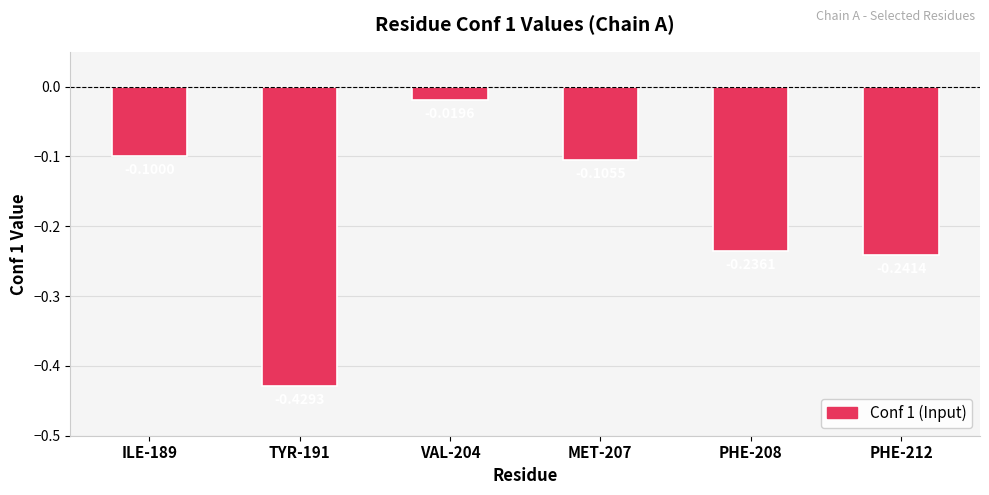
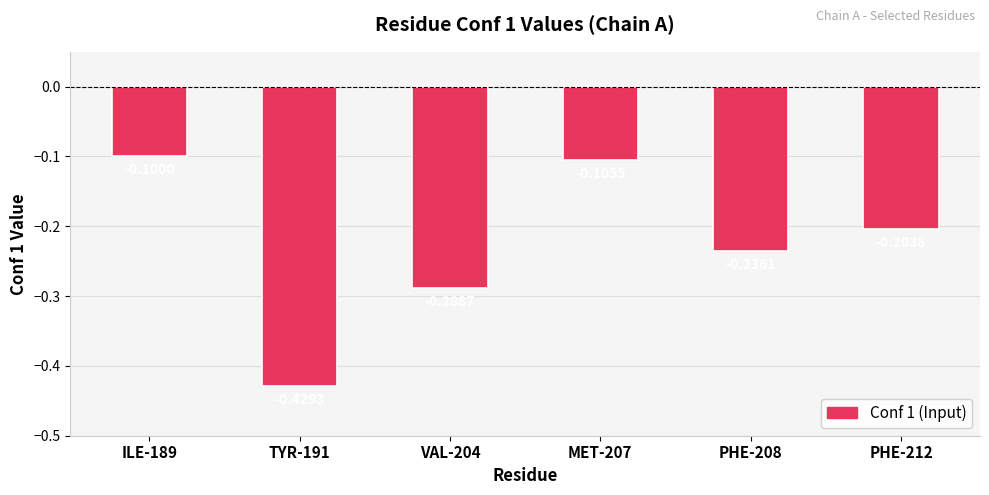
VAL-204: -0.02 -> -0.29
PHE-212: -0.24 -> -0.20
